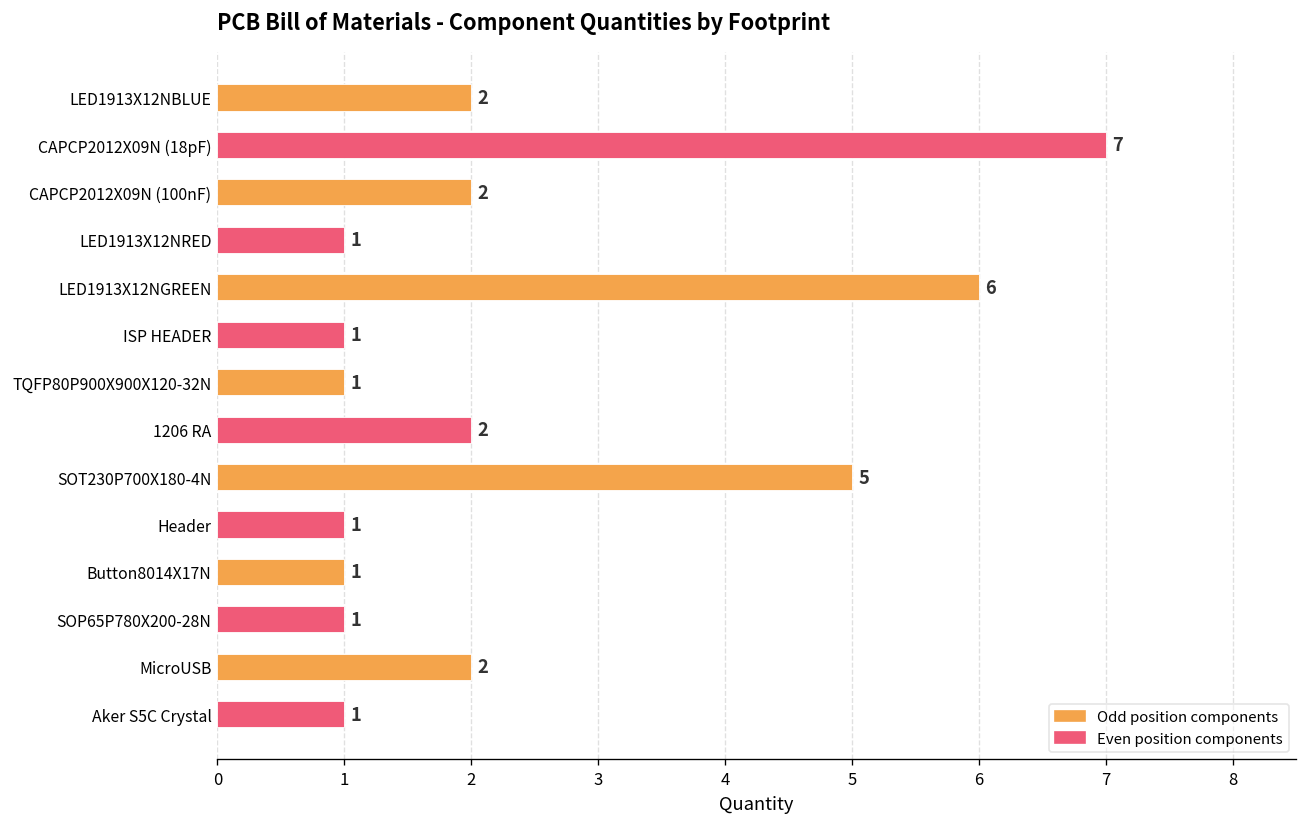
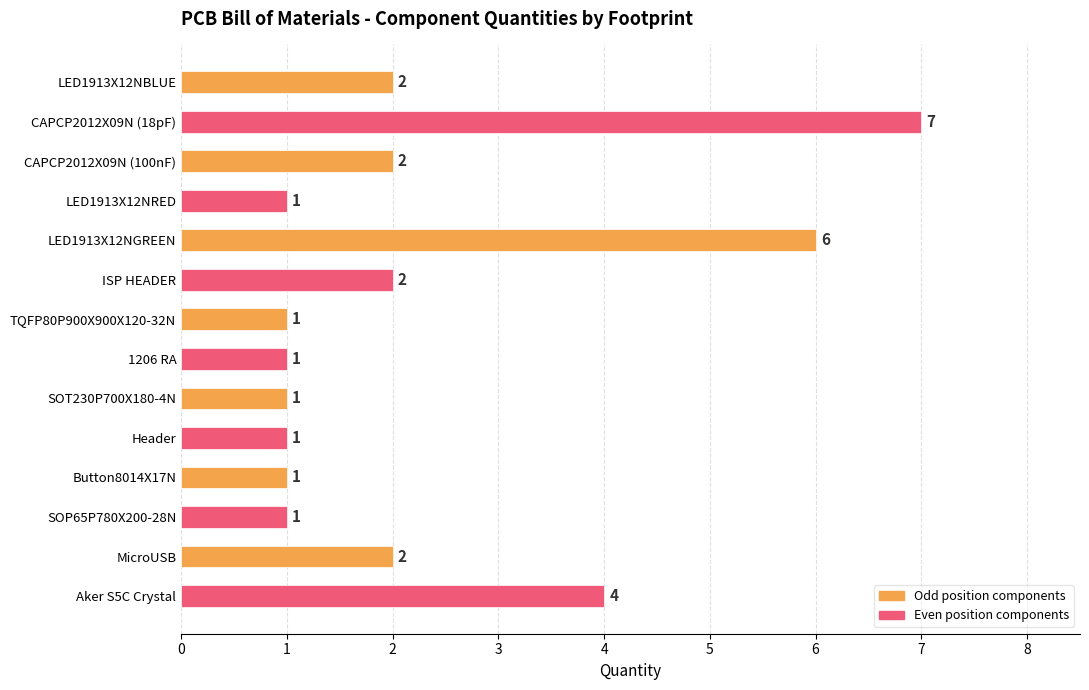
ISP HEADER: 1 -> 2
1206 RA: 2 -> 1
SOT230P700X180-4N: 5 -> 1
Aker S5C Crystal: 1 -> 4
